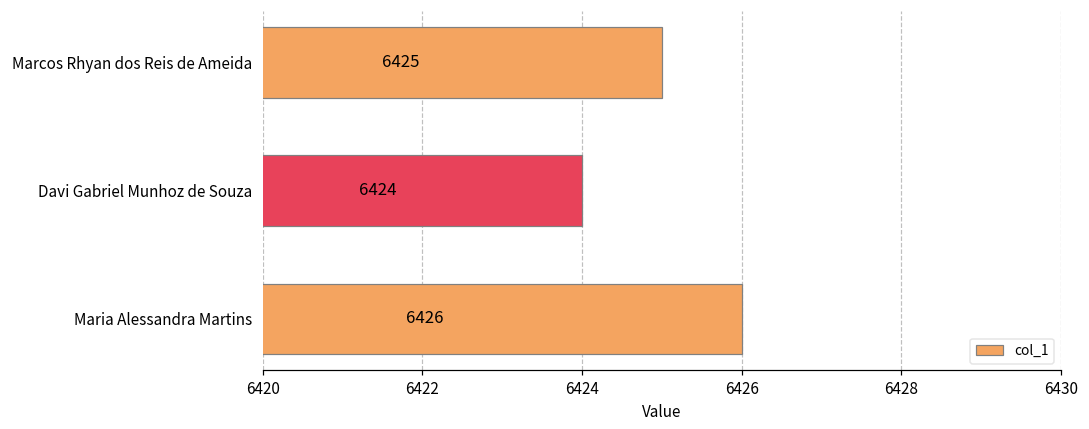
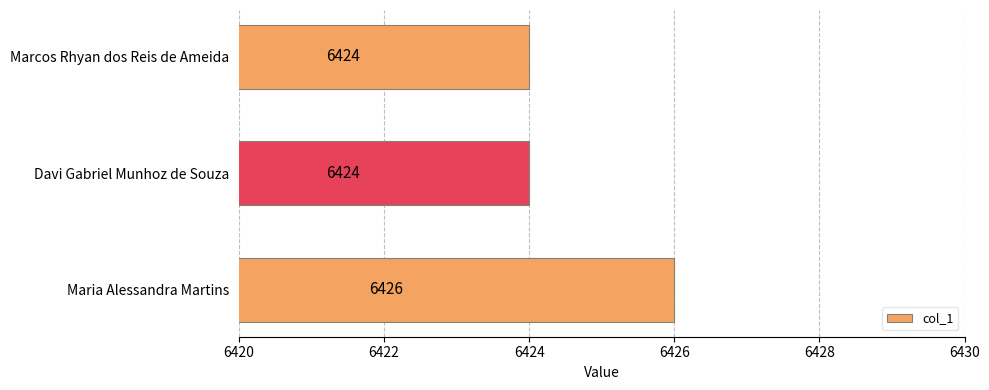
Marcos Rhyan dos Reis de Ameida: 6425 -> 6424
